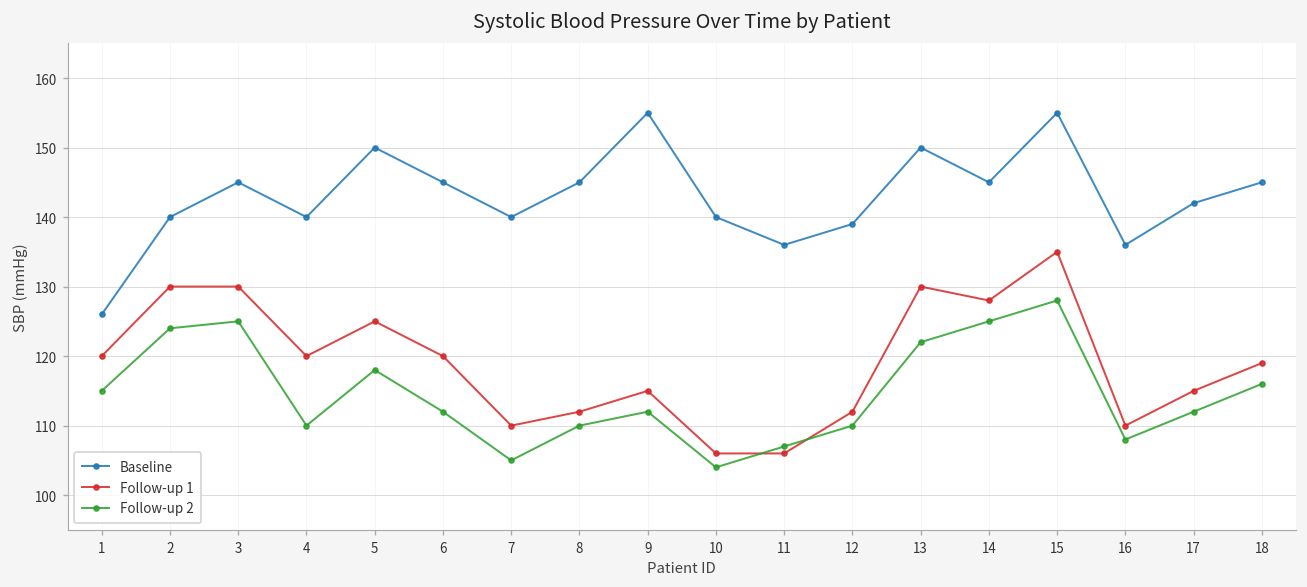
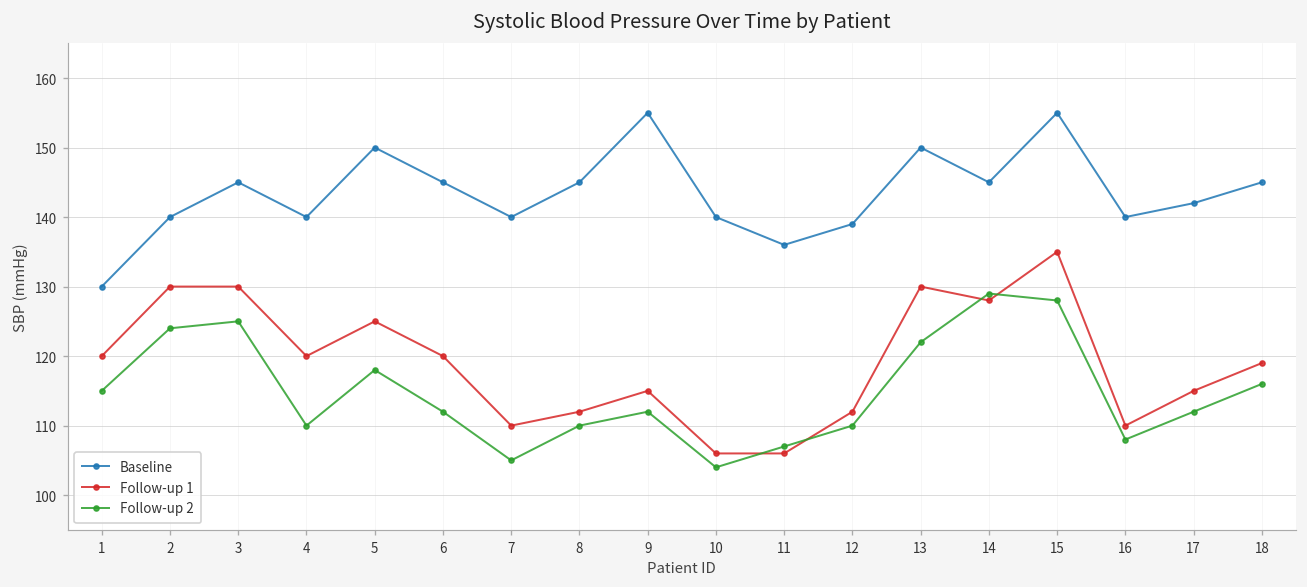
Baseline, 1: 126 -> 130
Follow-up 2, 14: 125 -> 129
Baseline, 16: 136 -> 140
